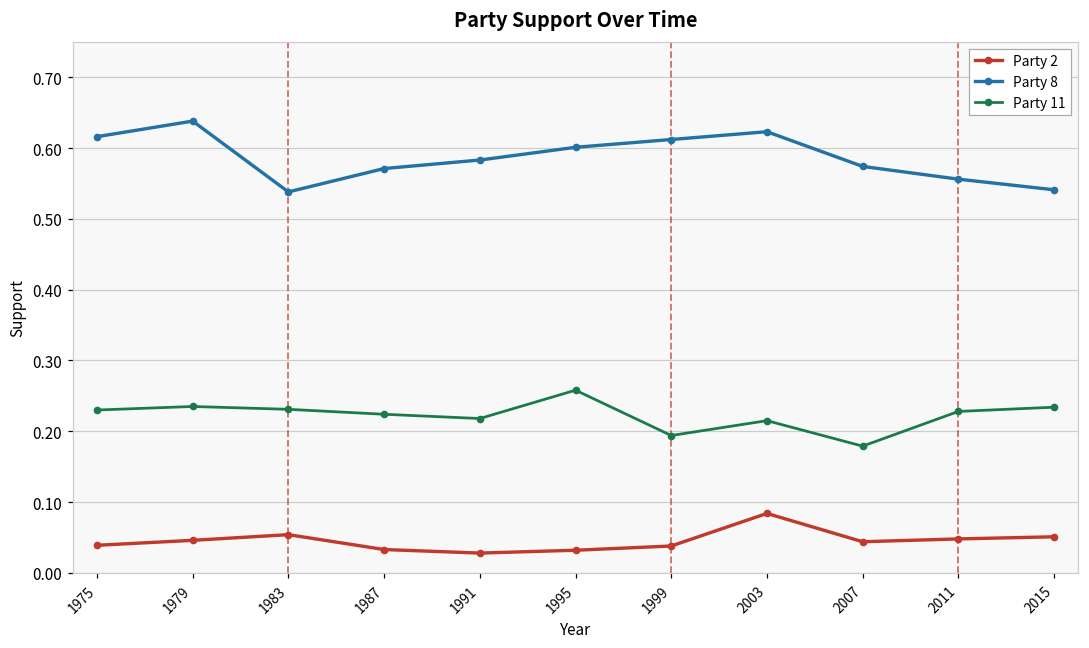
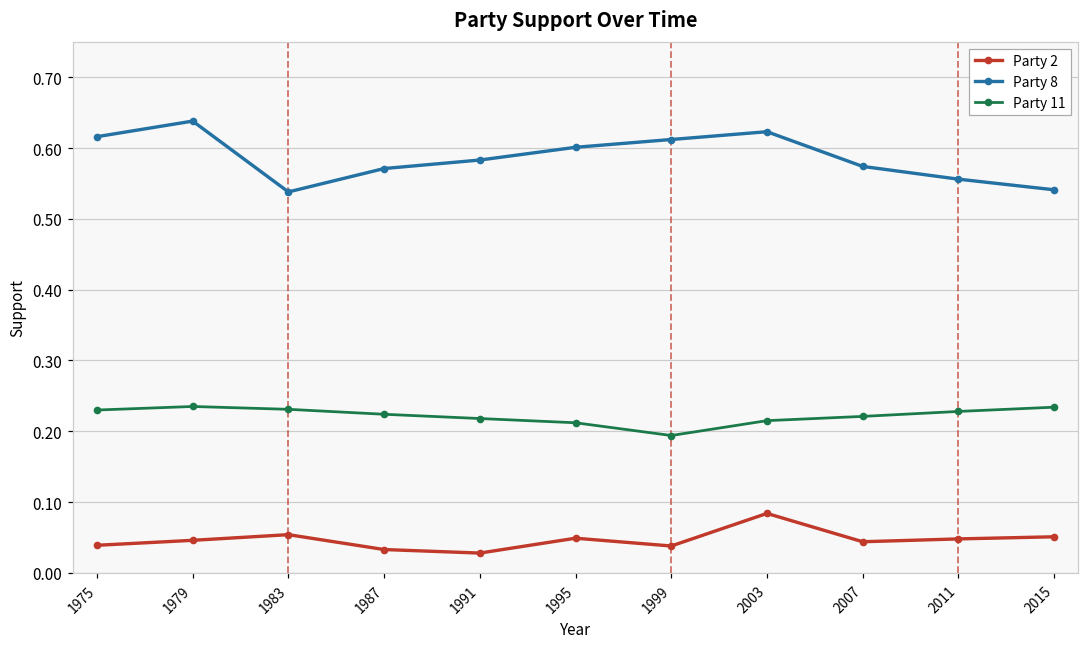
Party 2, 1995: 0.03 -> 0.05
Party 11, 1995: 0.26 -> 0.21
Party 11, 2007: 0.18 -> 0.22
